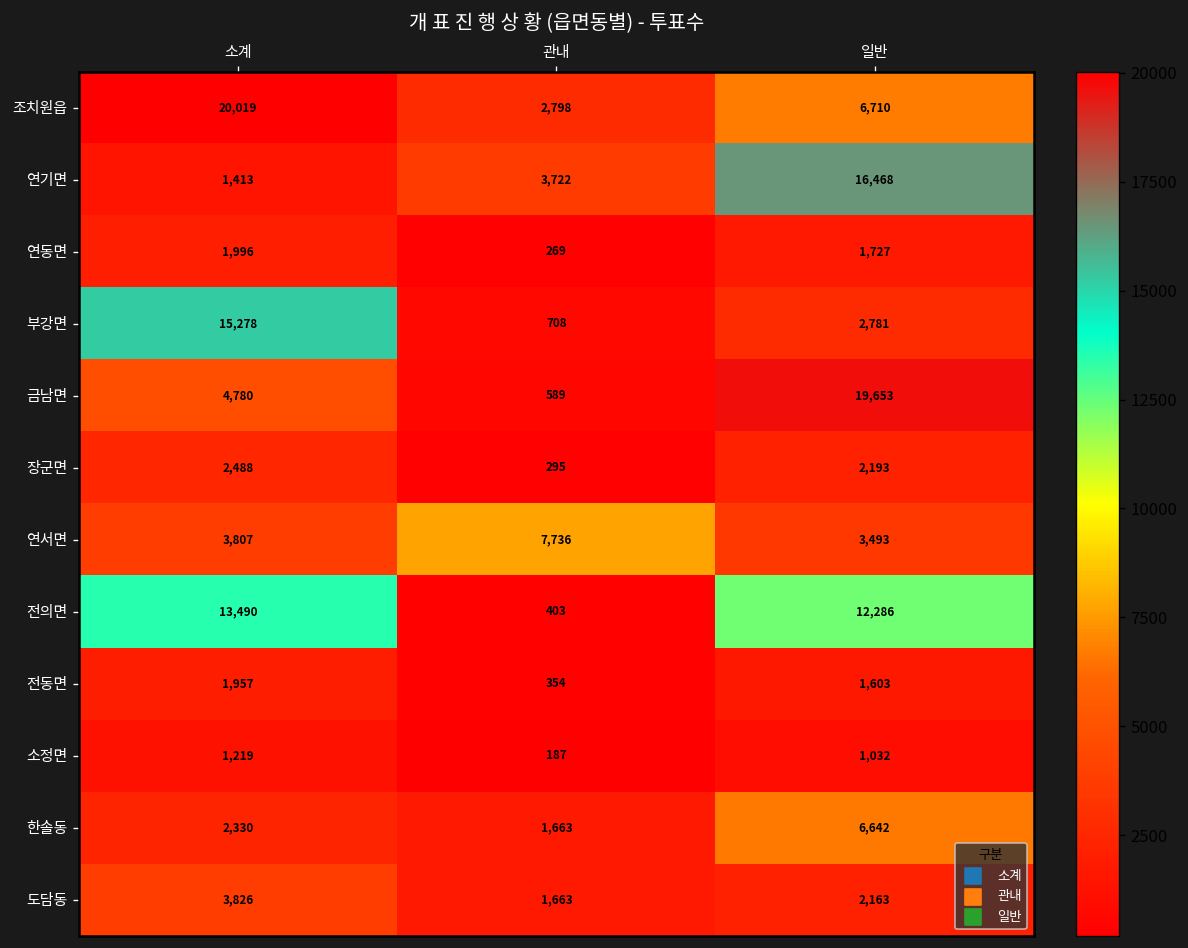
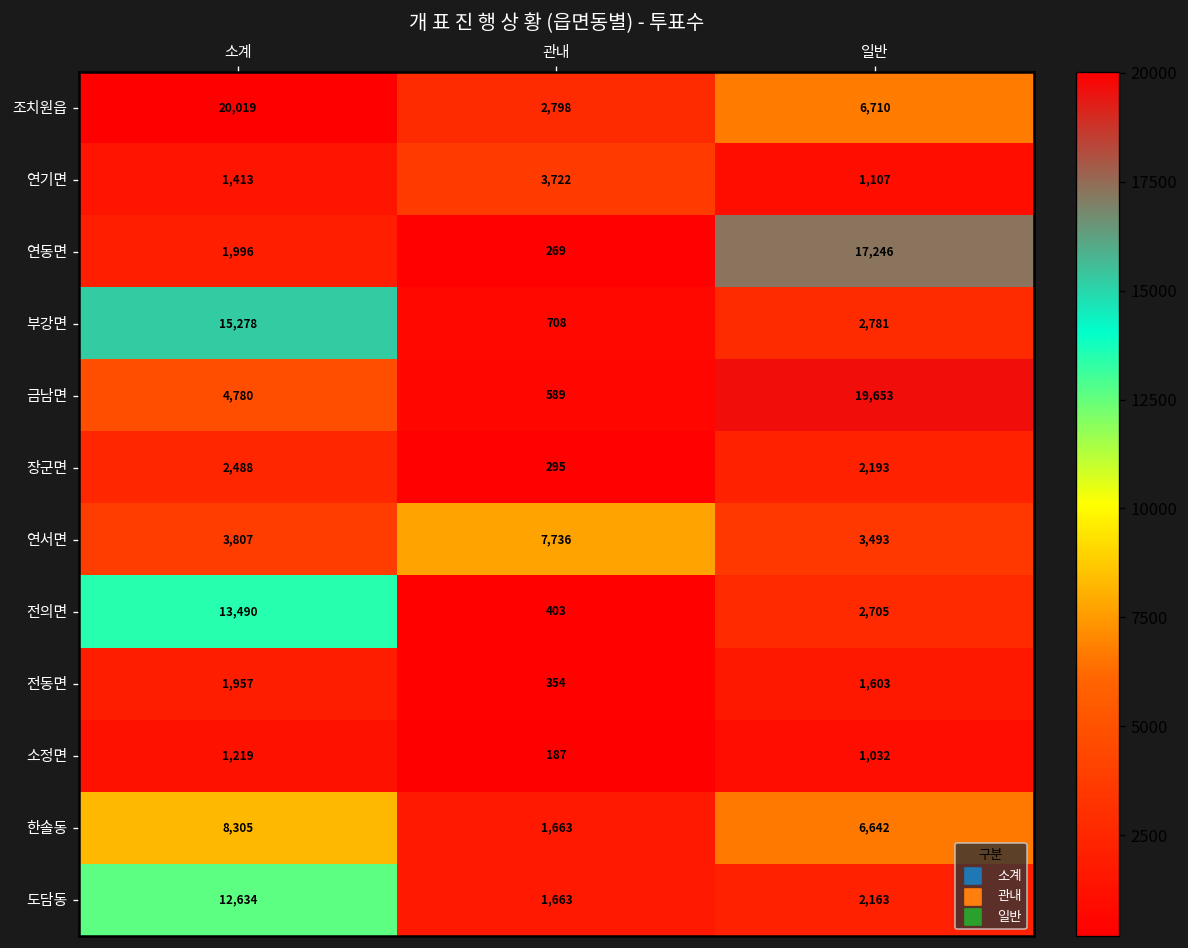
연기면, 일반: 16,468 -> 1,107
연동면, 일반: 1,727 -> 17,246
전의면, 일반: 12,286 -> 2,705
한솔동, 소계: 2,330 -> 8,305
도담동, 소계: 3,826 -> 12,634
